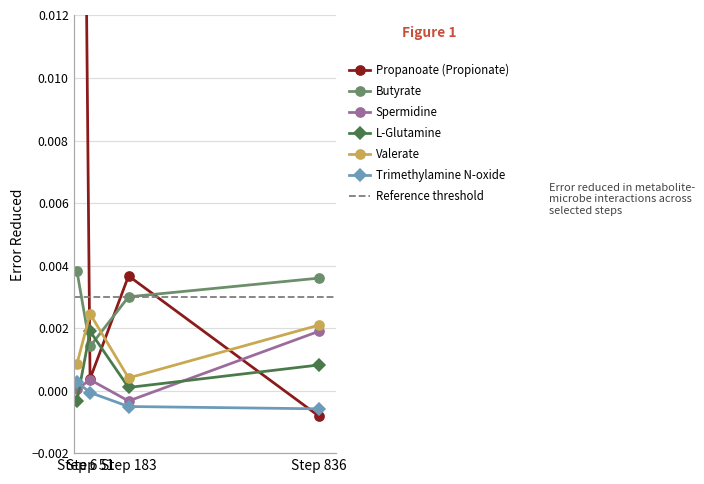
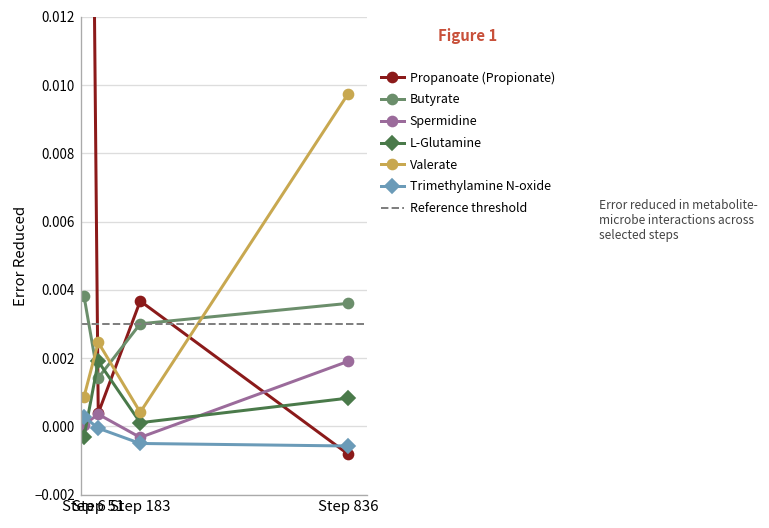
Valerate, Step 836: 0.0021 -> 0.0097
